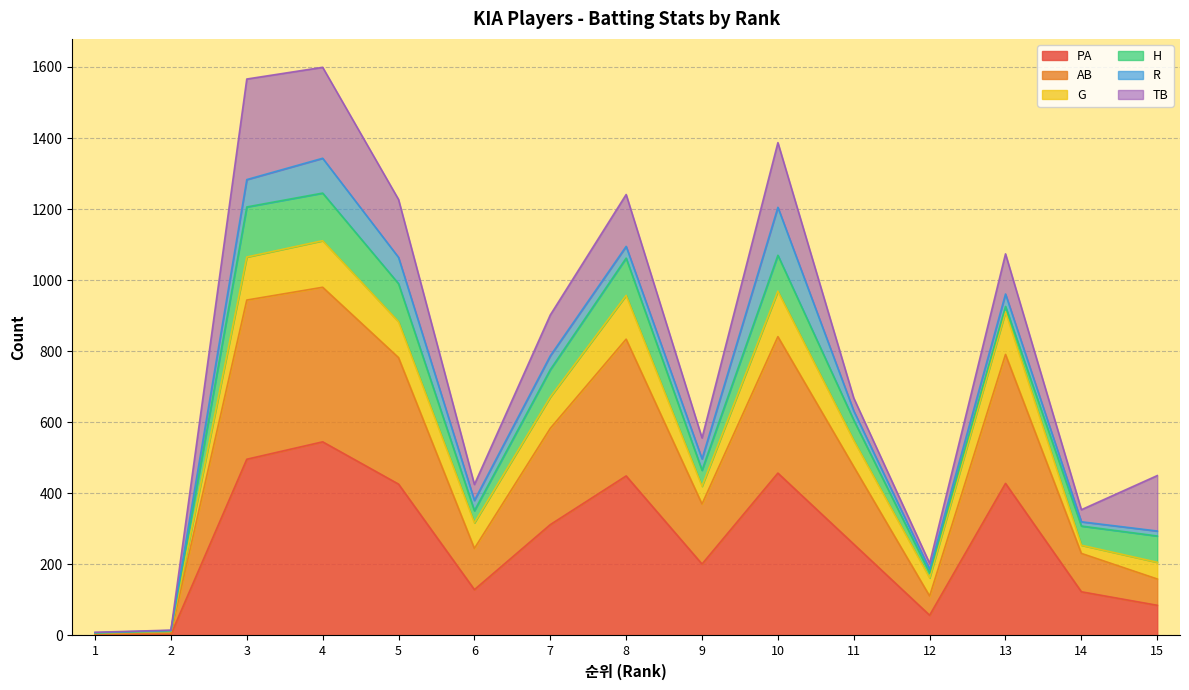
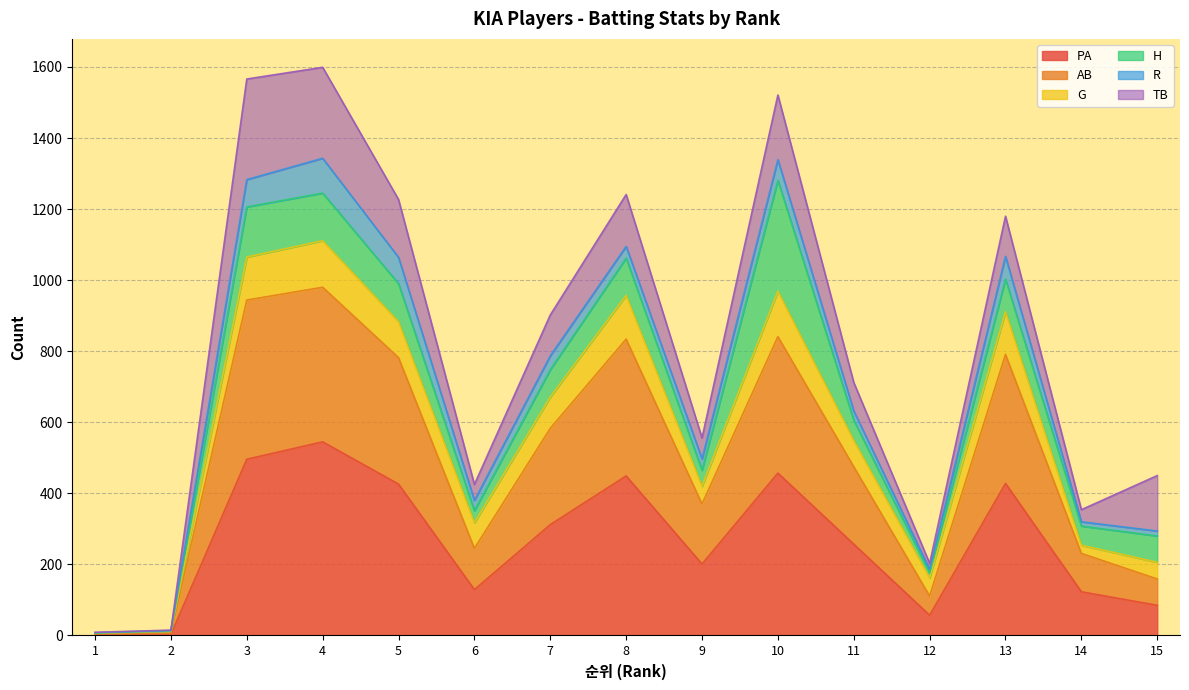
H, 10: 100 -> 310
R, 10: 140 -> 60
TB, 11: 40 -> 80
H, 13: 20 -> 90
R, 13: 40 -> 60
